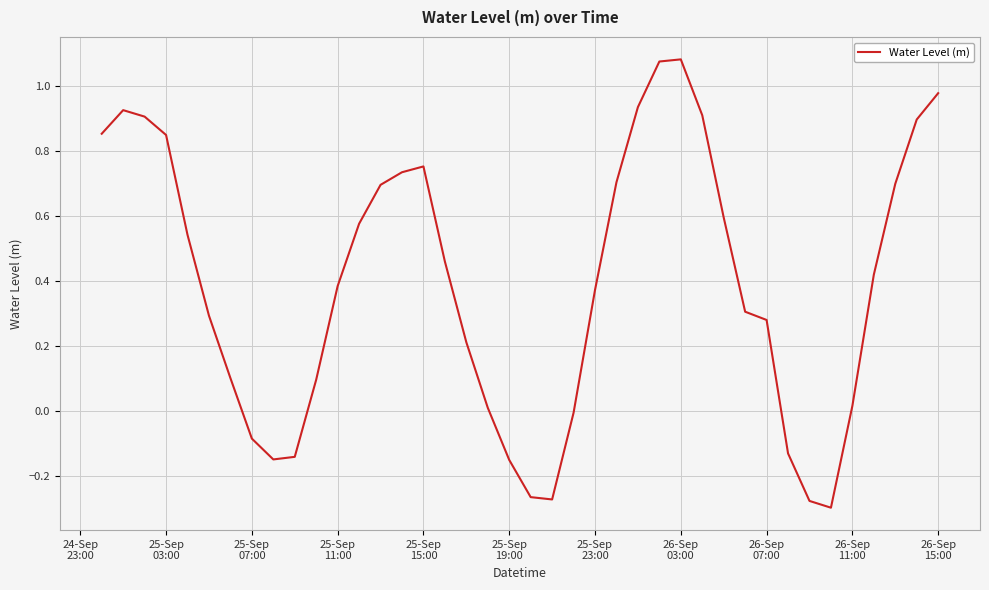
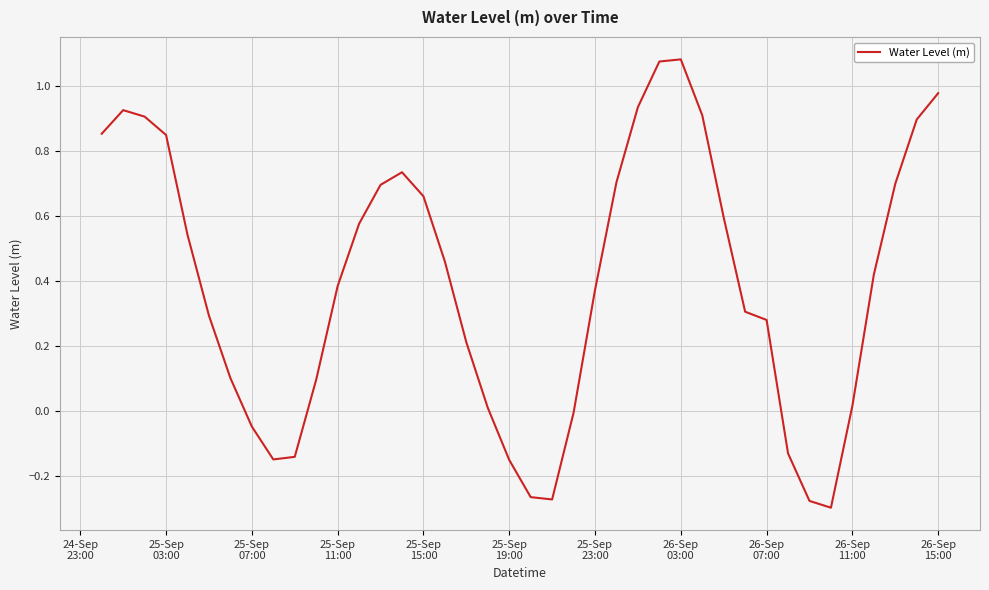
25-Sep 07:00: -0.09 -> -0.05
25-Sep 15:00: 0.75 -> 0.66
